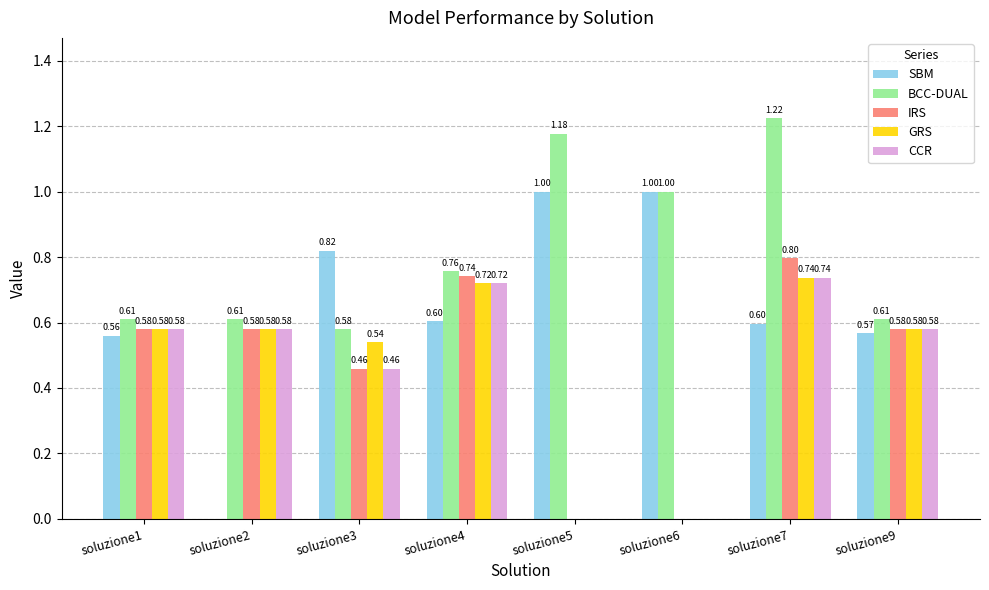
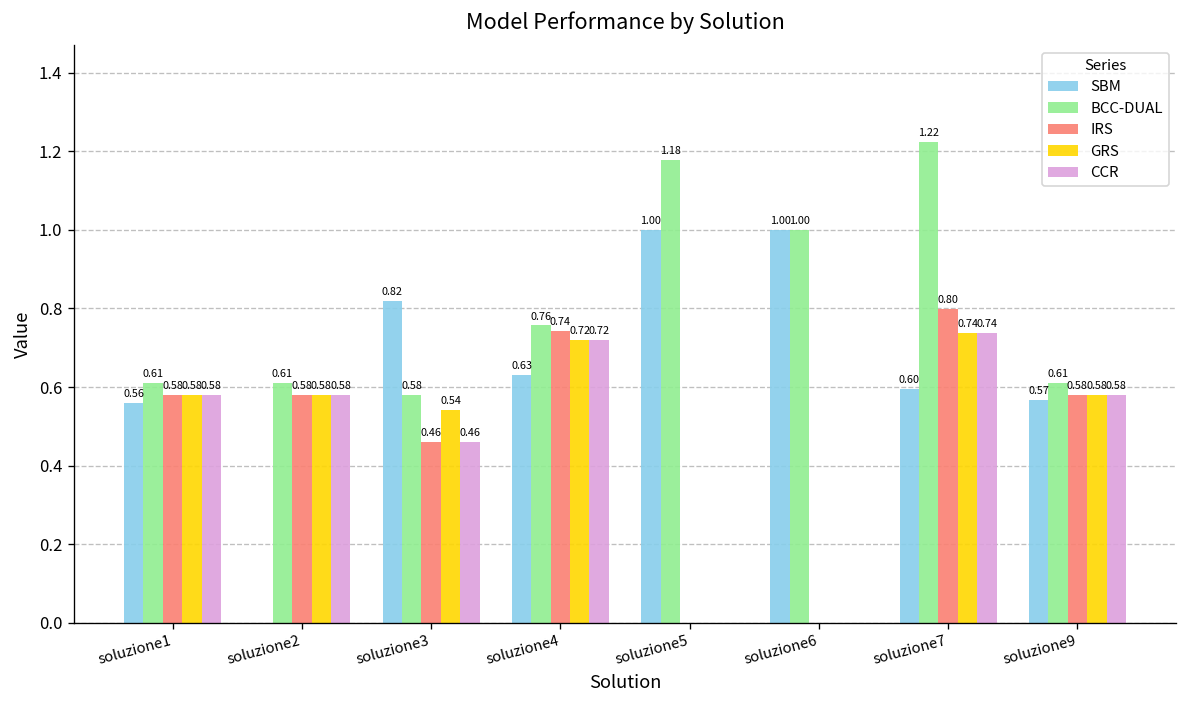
SBM, soluzione4: 0.60 -> 0.63
